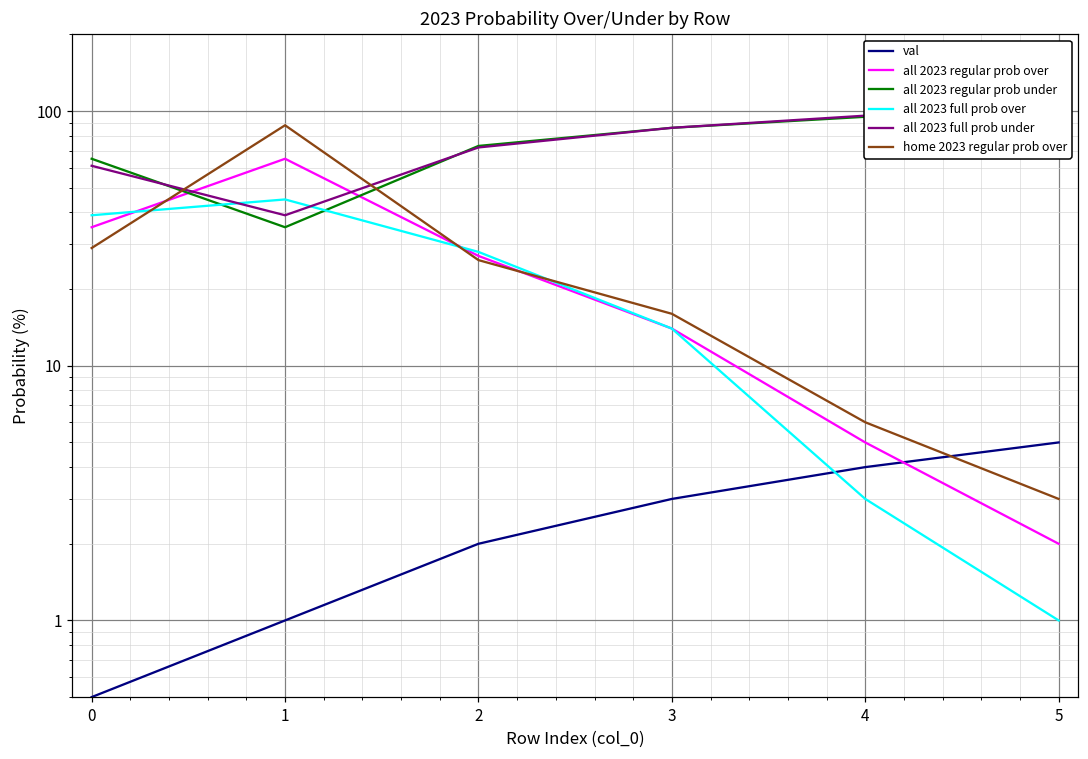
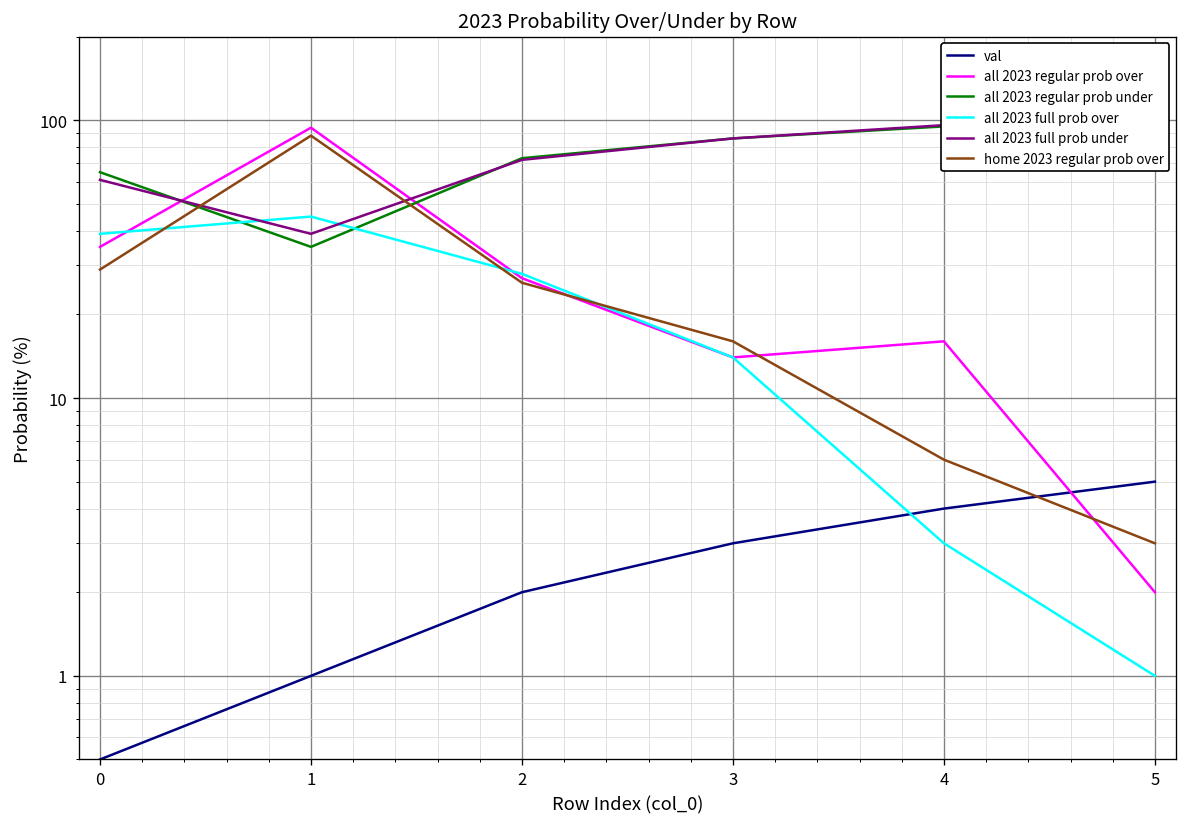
all 2023 regular prob over, 1: 65 -> 94
all 2023 regular prob over, 4: 5 -> 16
